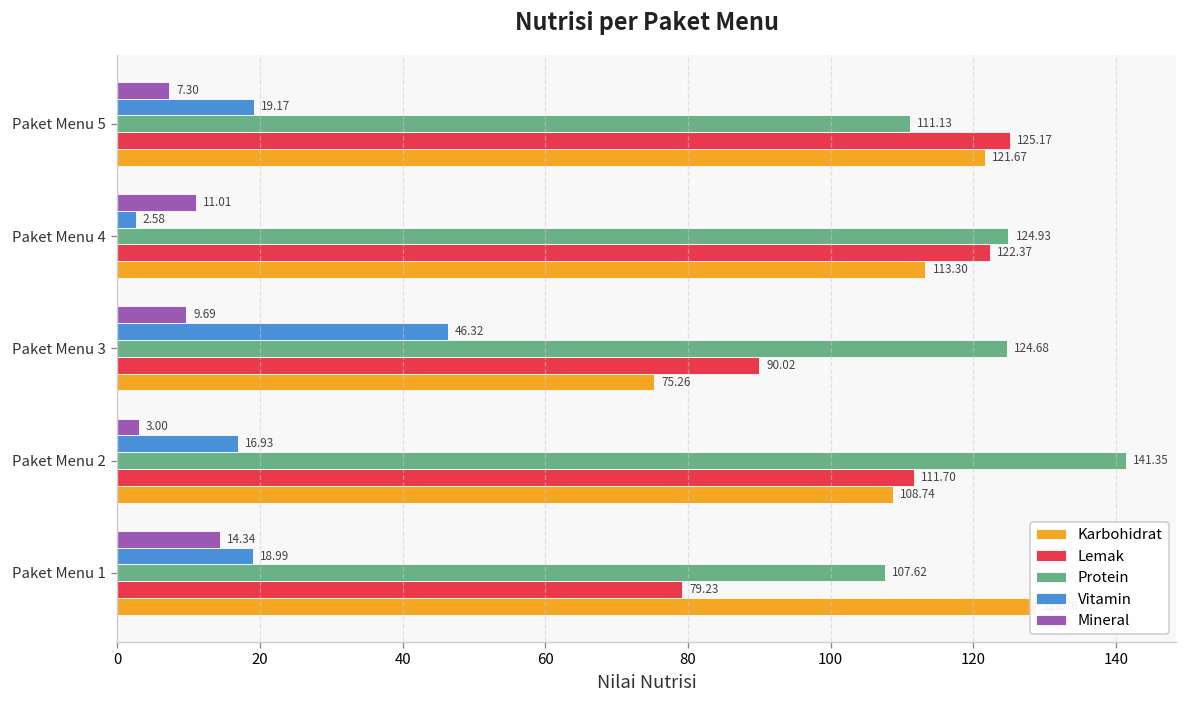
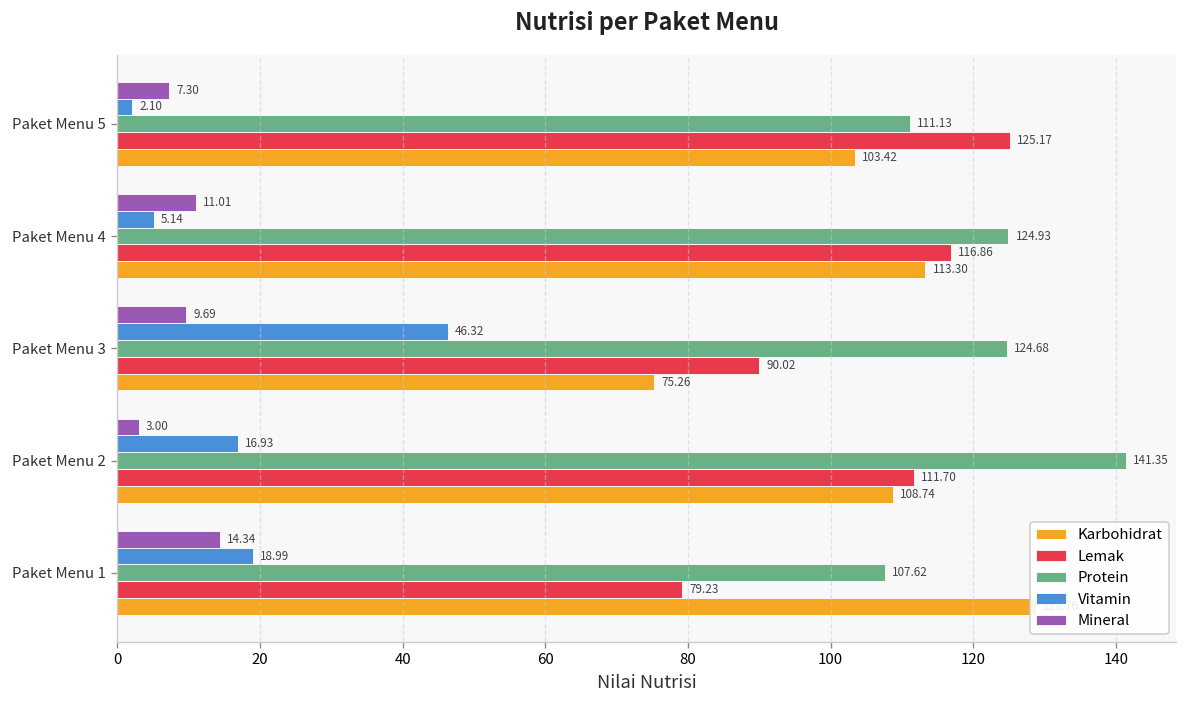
Vitamin, Paket Menu 5: 19.17 -> 2.10
Karbohidrat, Paket Menu 5: 121.67 -> 103.42
Vitamin, Paket Menu 4: 2.58 -> 5.14
Lemak, Paket Menu 4: 122.37 -> 116.86
